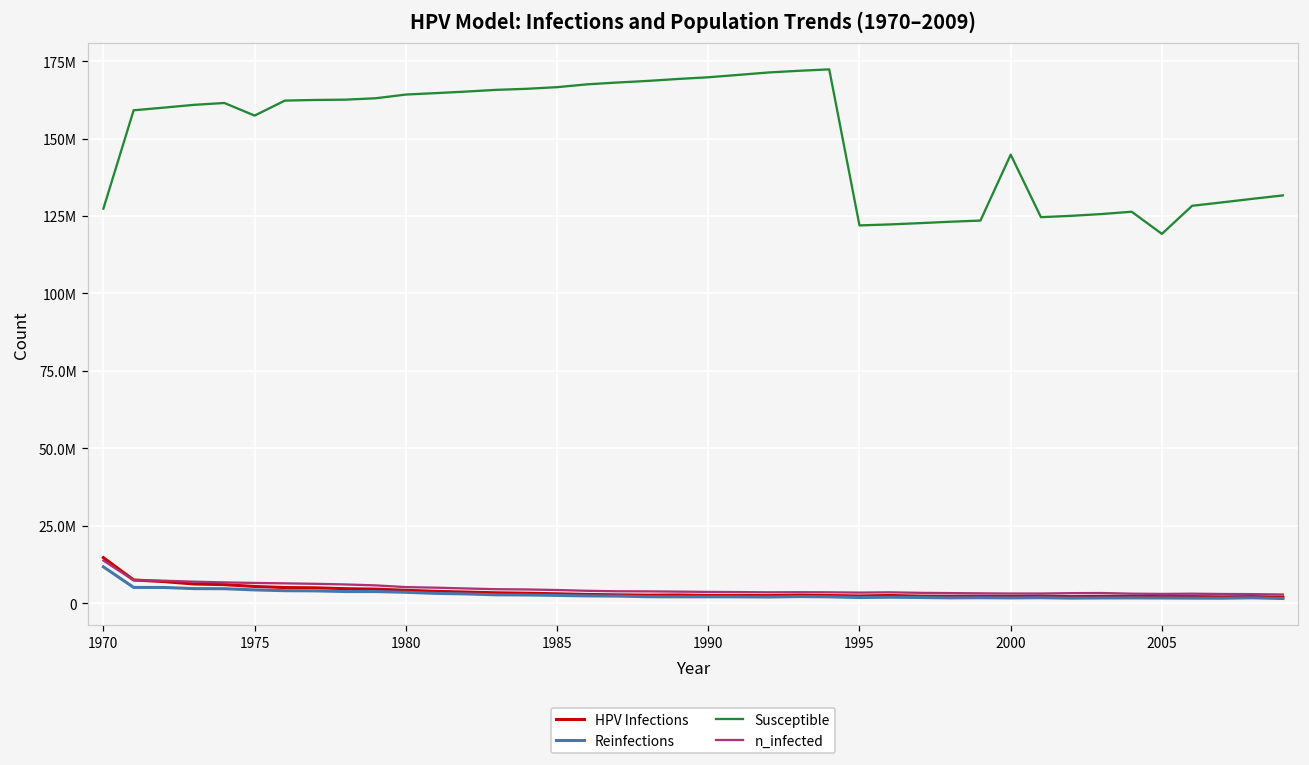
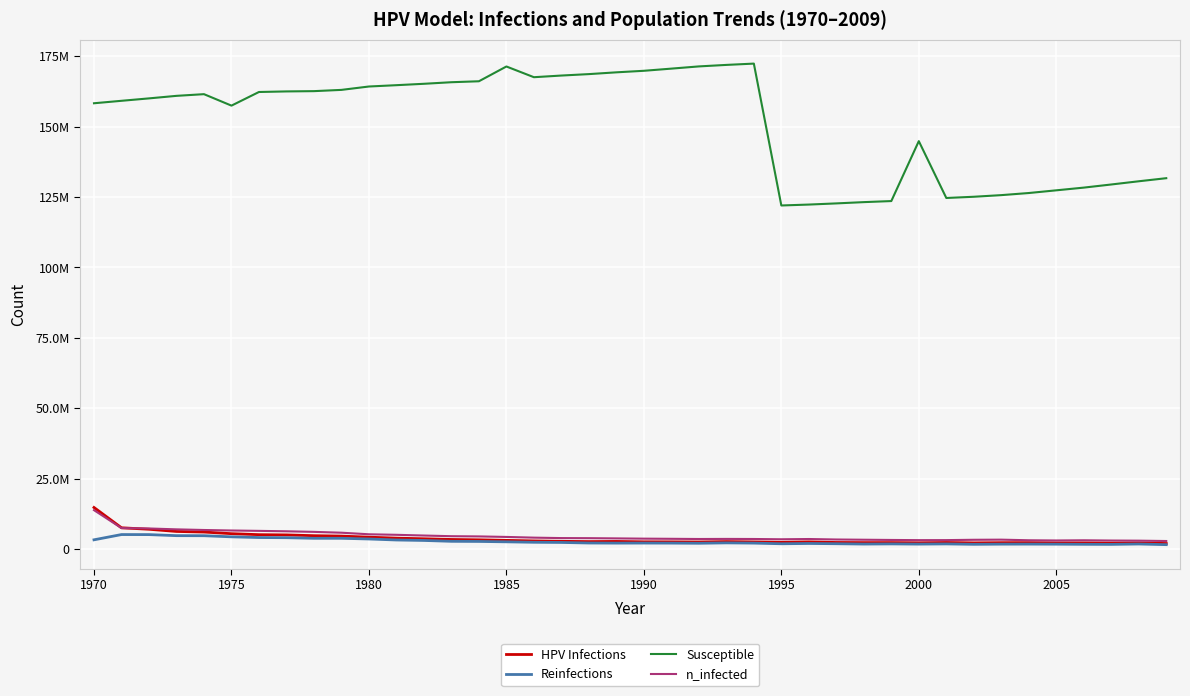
Reinfections, 1970: 12000000 -> 3000000
Susceptible, 1970: 127000000 -> 158000000
Susceptible, 1985: 167000000 -> 171000000
Susceptible, 2005: 119000000 -> 127000000
